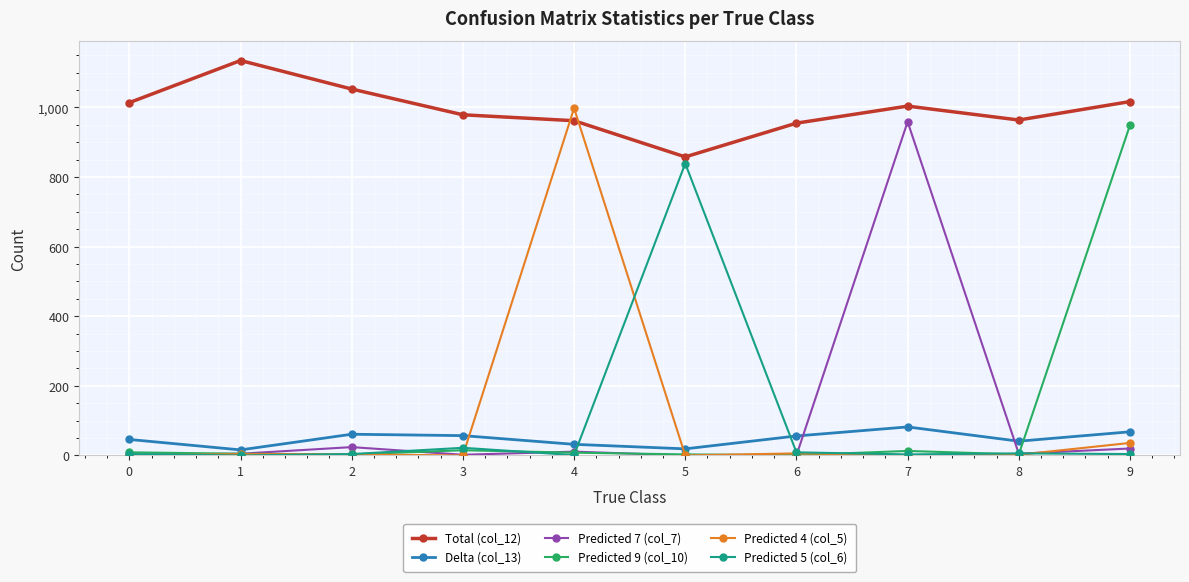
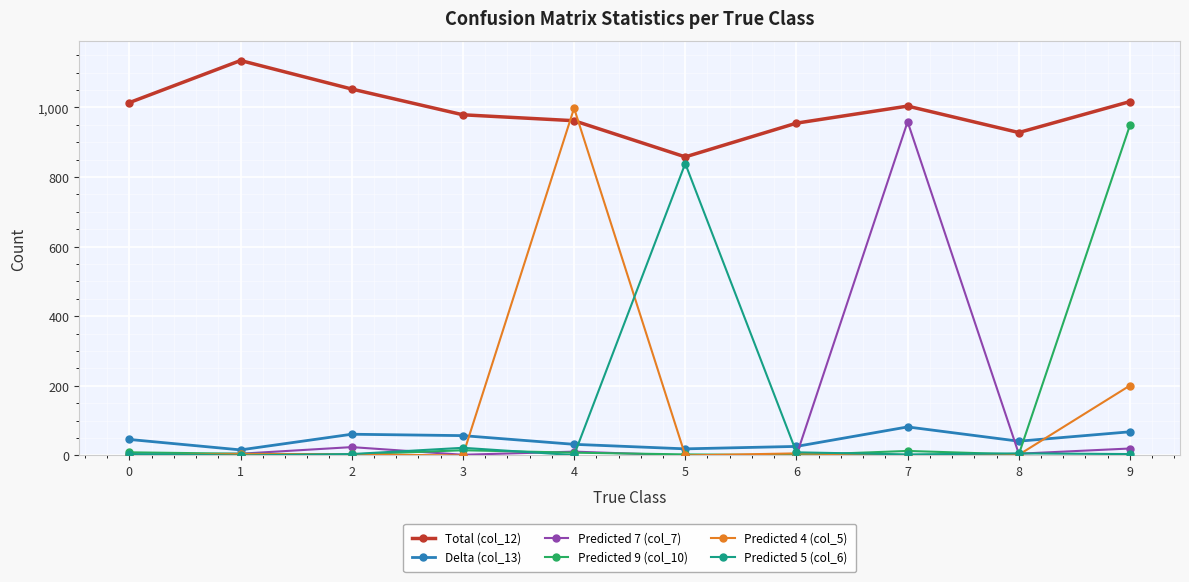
Delta (col_13), 6: 60 -> 30
Total (col_12), 8: 960 -> 930
Predicted 4 (col_5), 9: 40 -> 200
